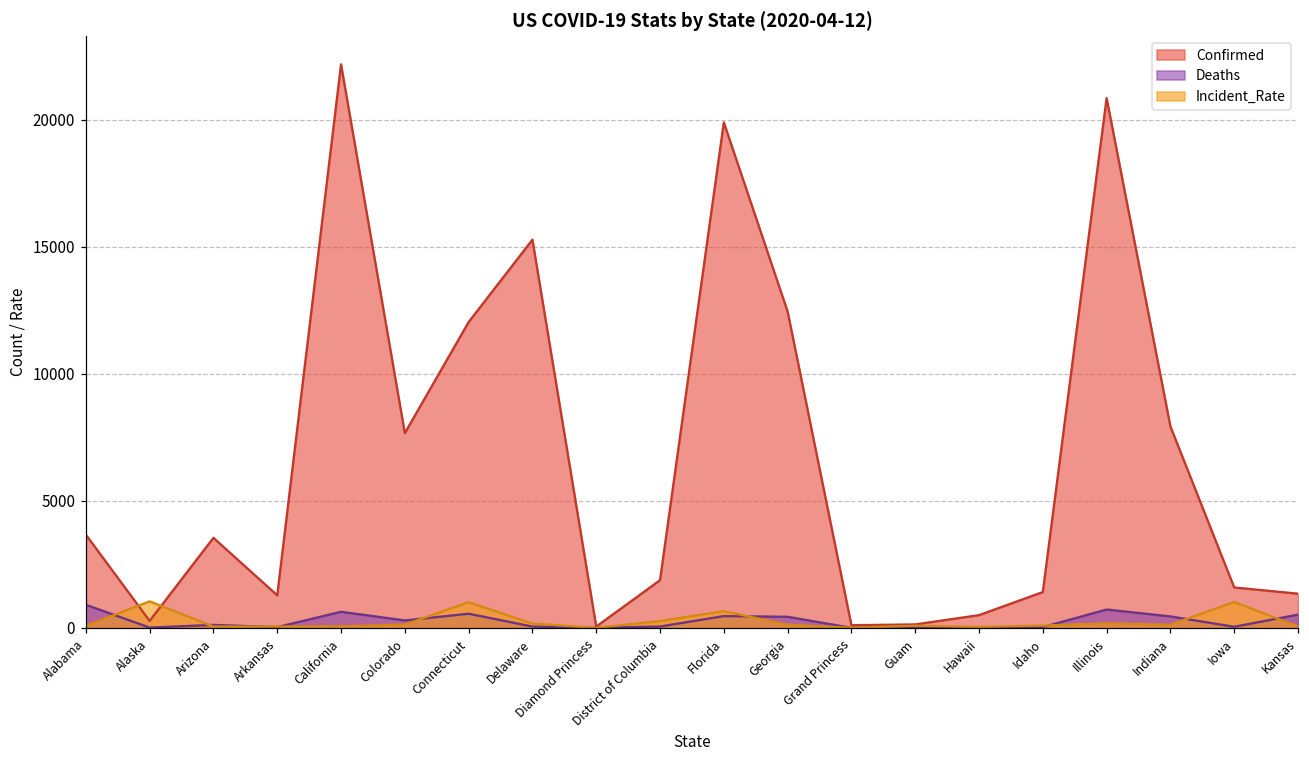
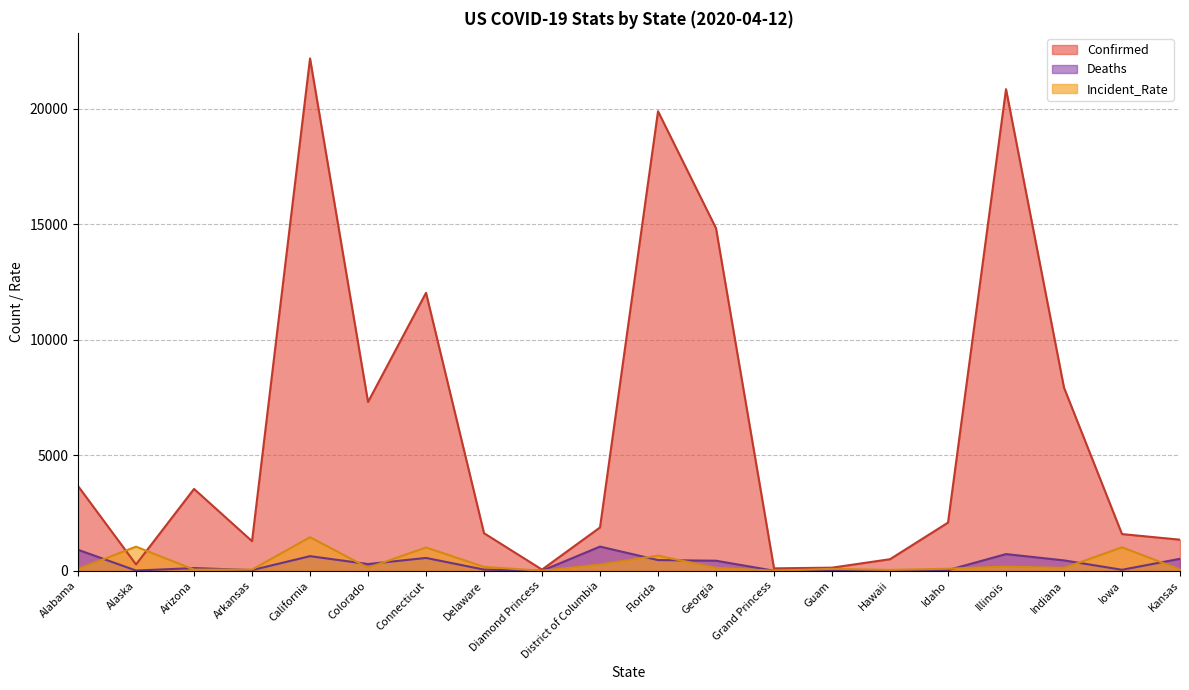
Incident_Rate, California: 100 -> 1500
Confirmed, Colorado: 7700 -> 7300
Confirmed, Delaware: 15300 -> 1600
Deaths, District of Columbia: 100 -> 1000
Confirmed, Georgia: 12500 -> 14800
Confirmed, Idaho: 1400 -> 2100
